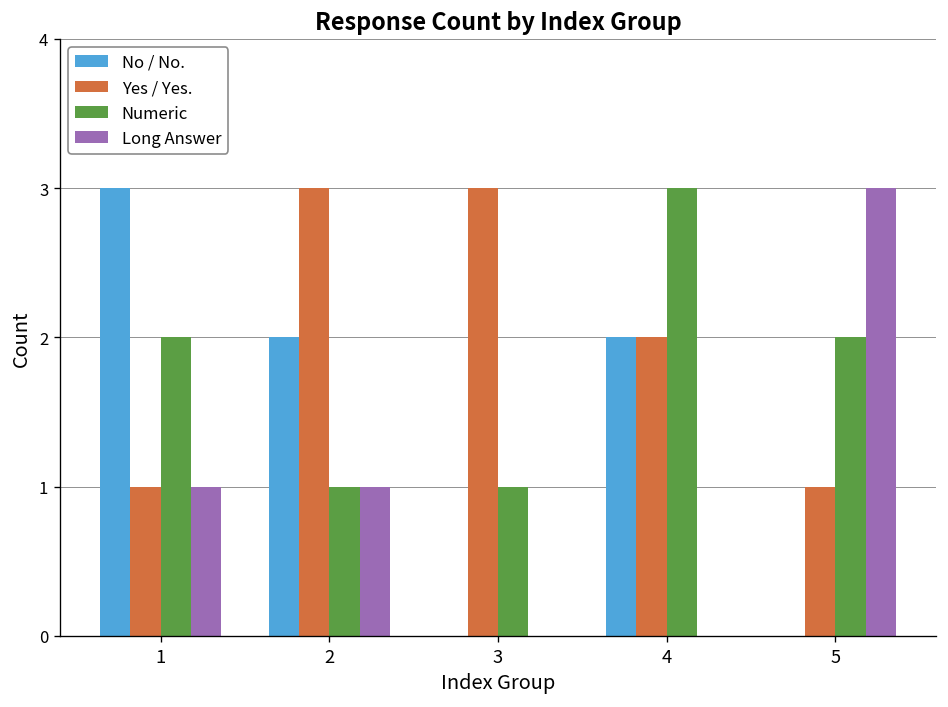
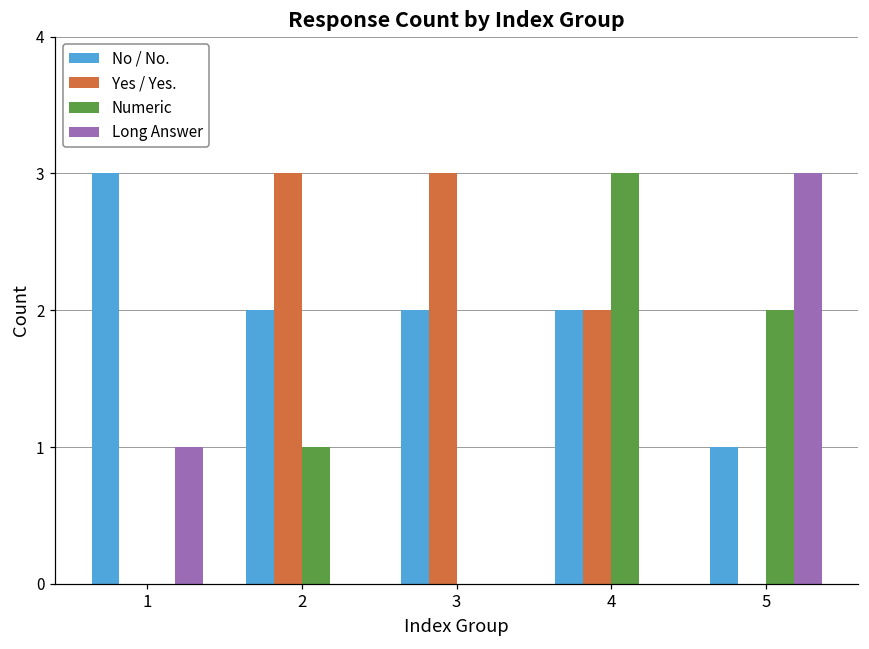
Yes / Yes., 1: 1 -> 0
Numeric, 1: 2 -> 0
Long Answer, 2: 1 -> 0
No / No., 3: 0 -> 2
Numeric, 3: 1 -> 0
No / No., 5: 0 -> 1
Yes / Yes., 5: 1 -> 0
